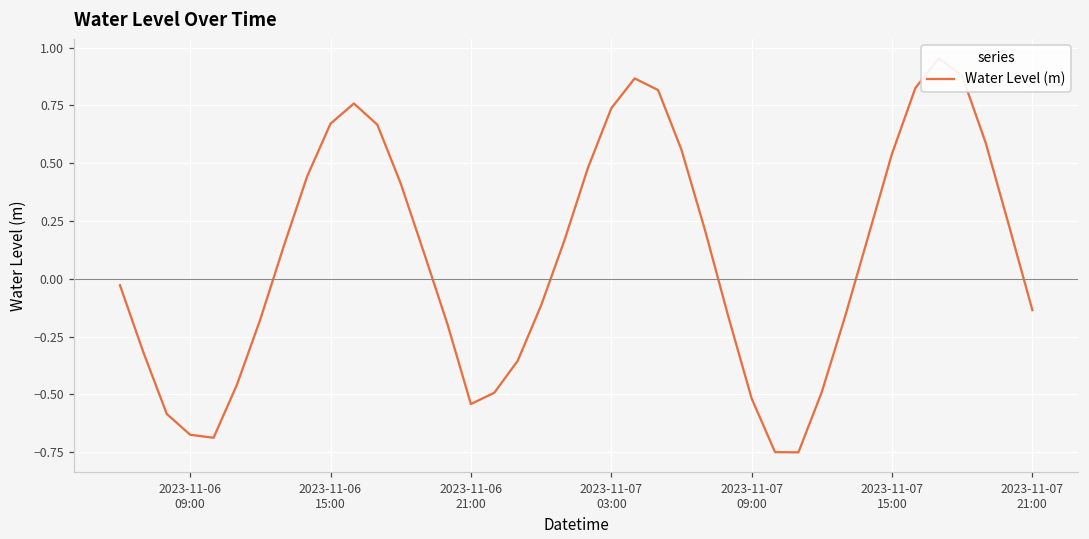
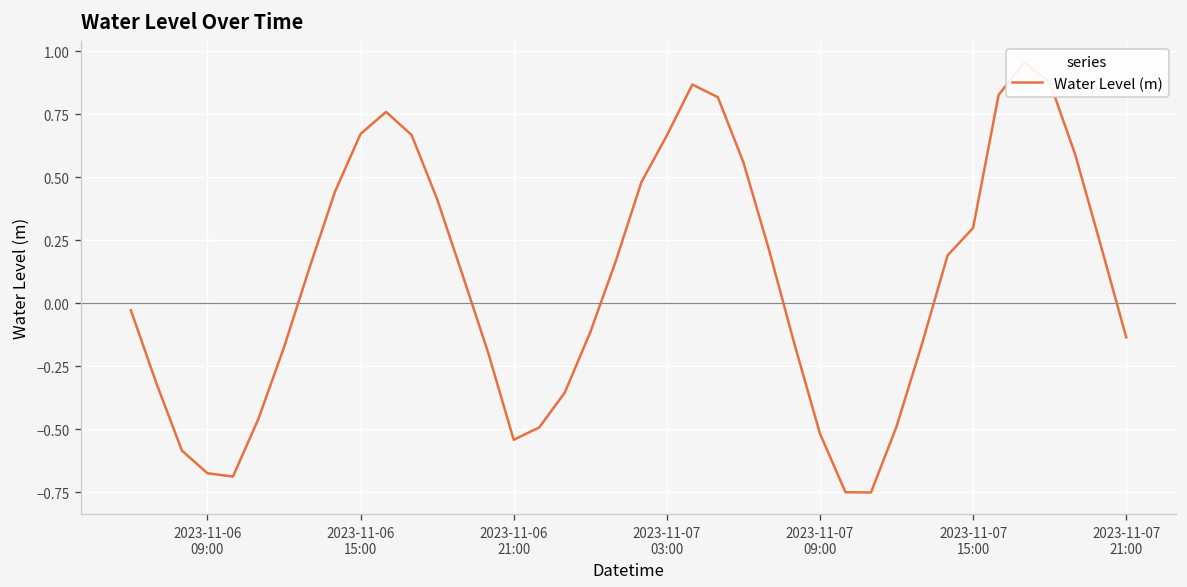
2023-11-07 03:00: 0.74 -> 0.66
2023-11-07 15:00: 0.54 -> 0.30
